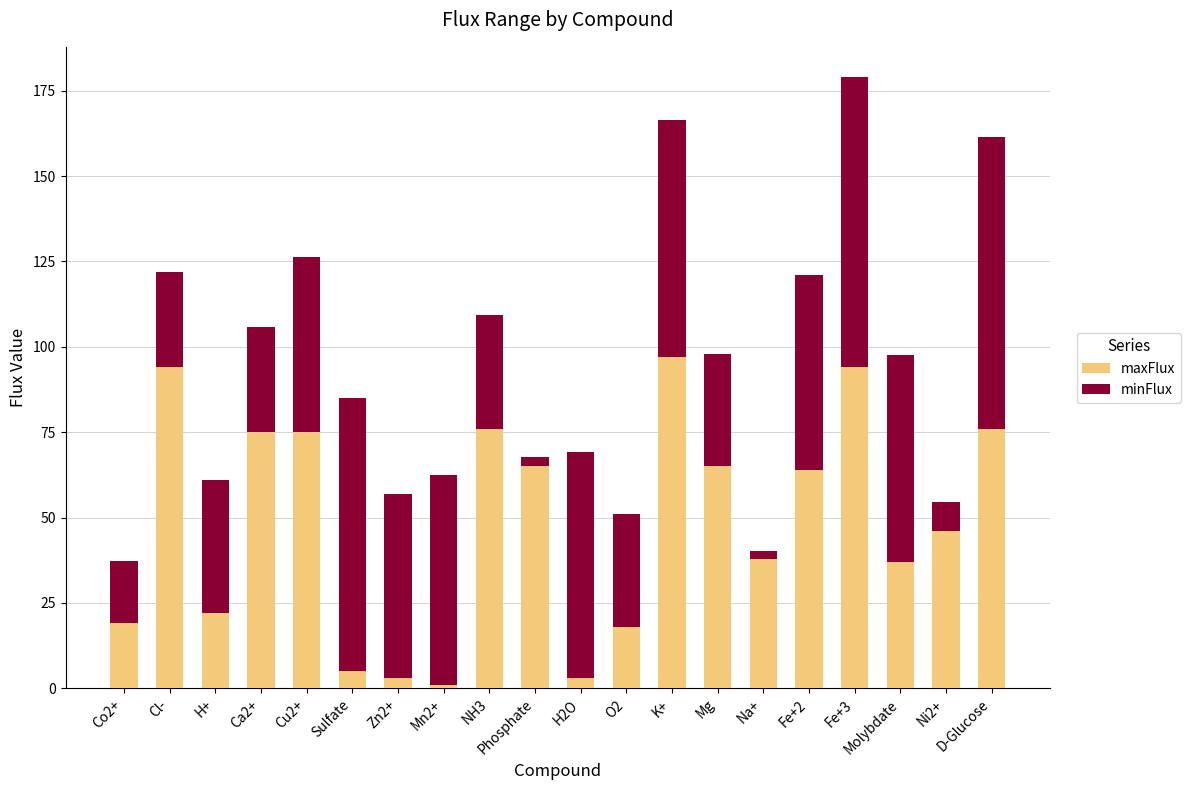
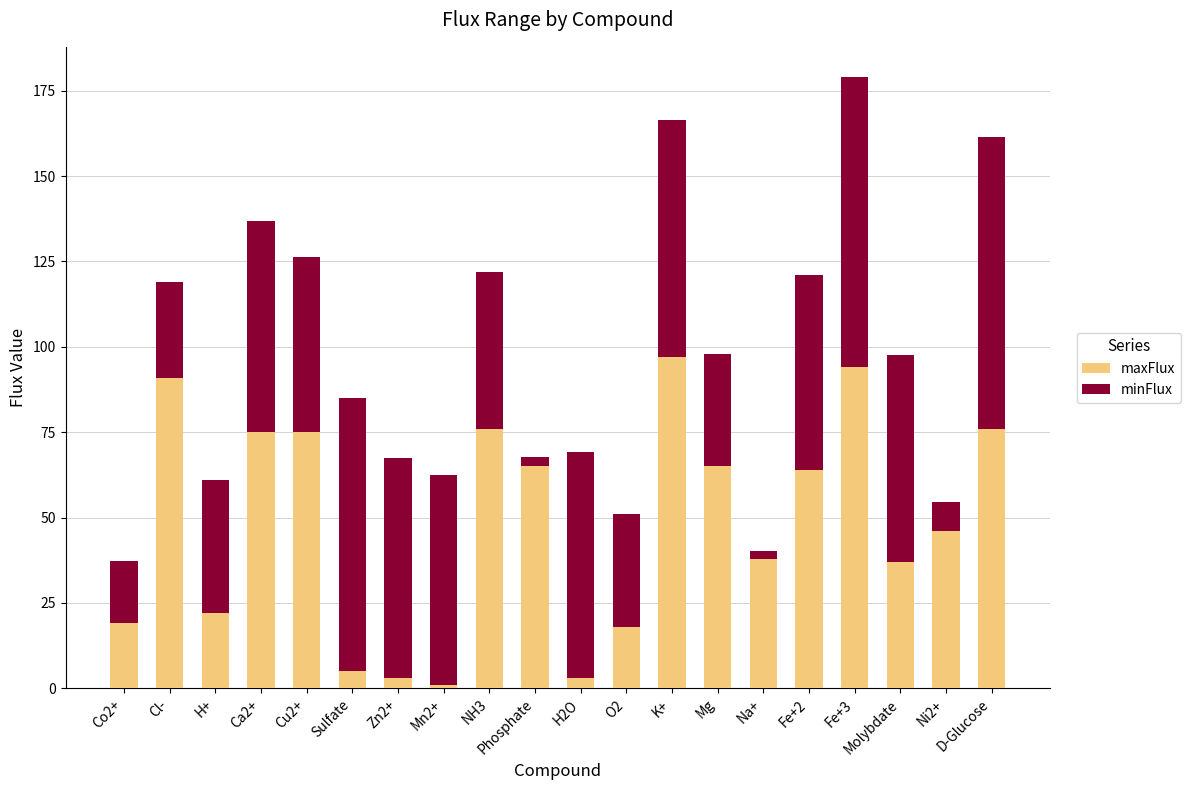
maxFlux, Cl-: 94 -> 91
minFlux, Ca2+: 31 -> 62
minFlux, Zn2+: 54 -> 65
minFlux, NH3: 33 -> 46
